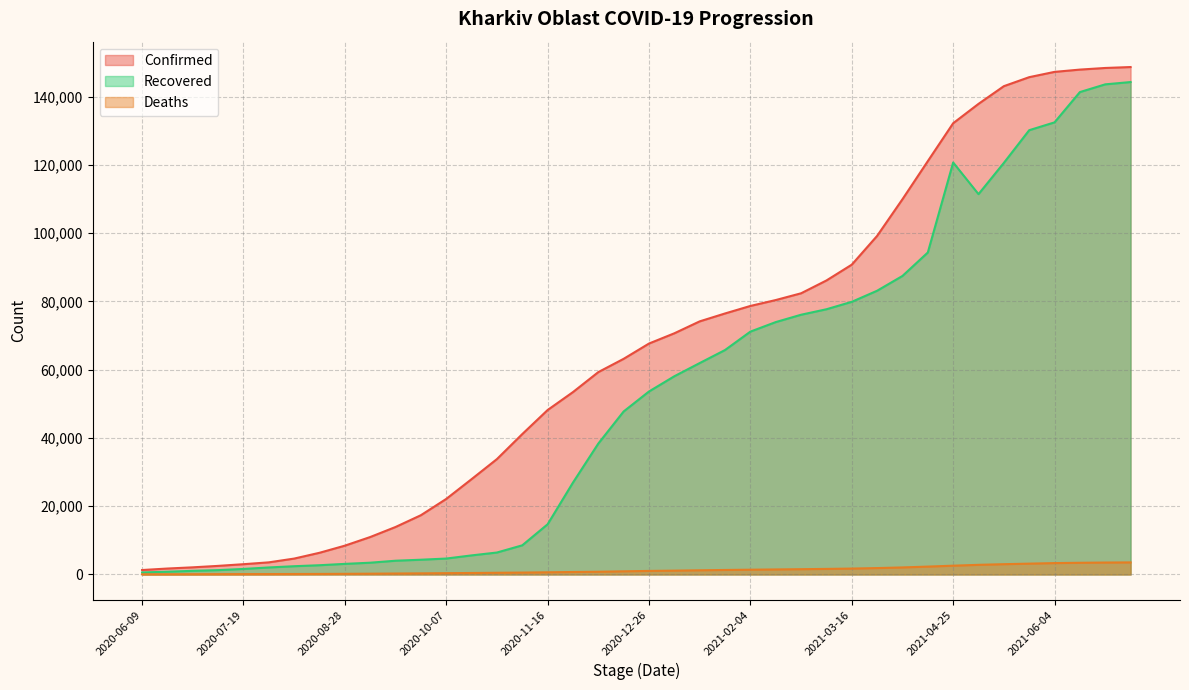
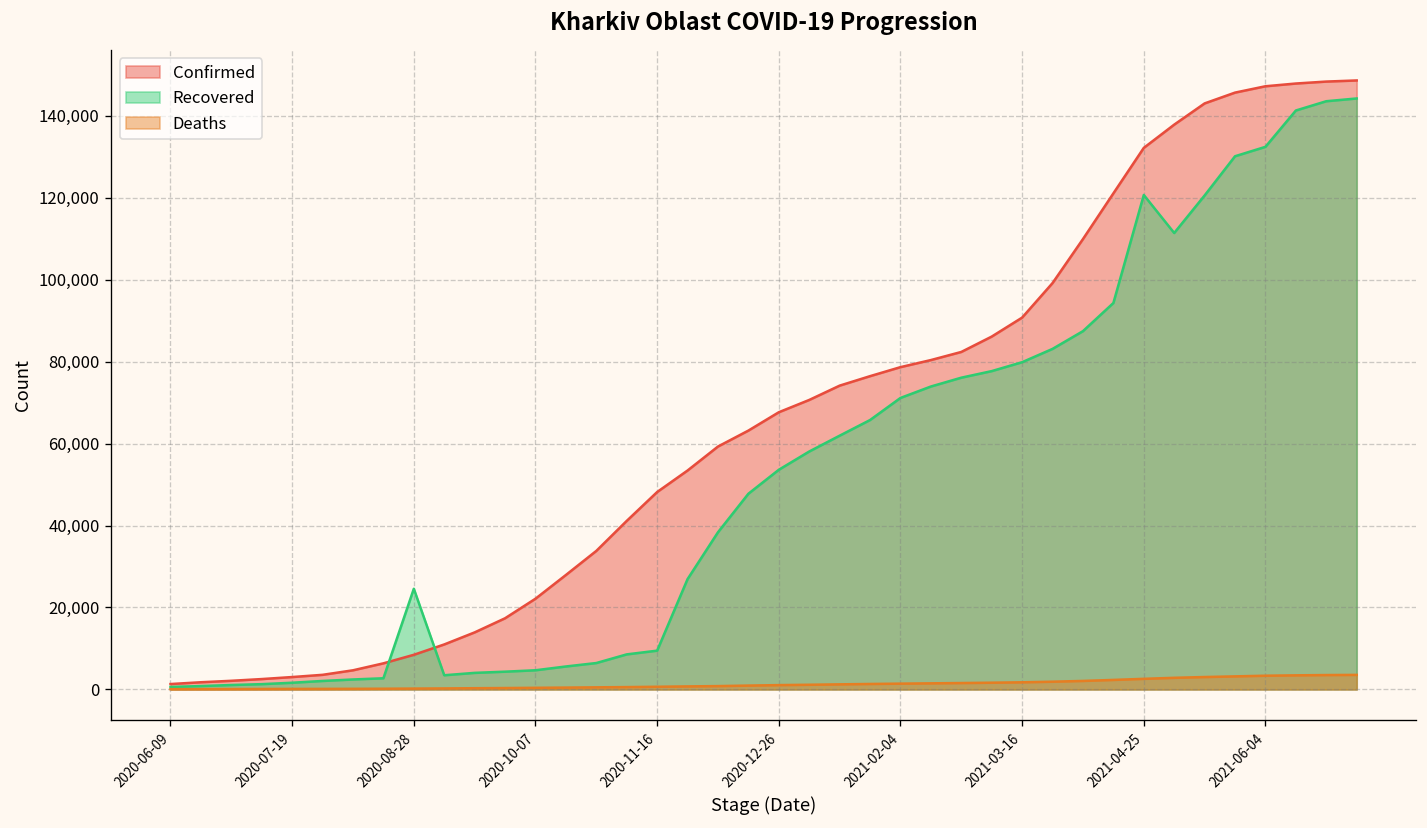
Recovered, 2020-08-28: 3,000 -> 25,000
Recovered, 2020-11-16: 15,000 -> 9,000
